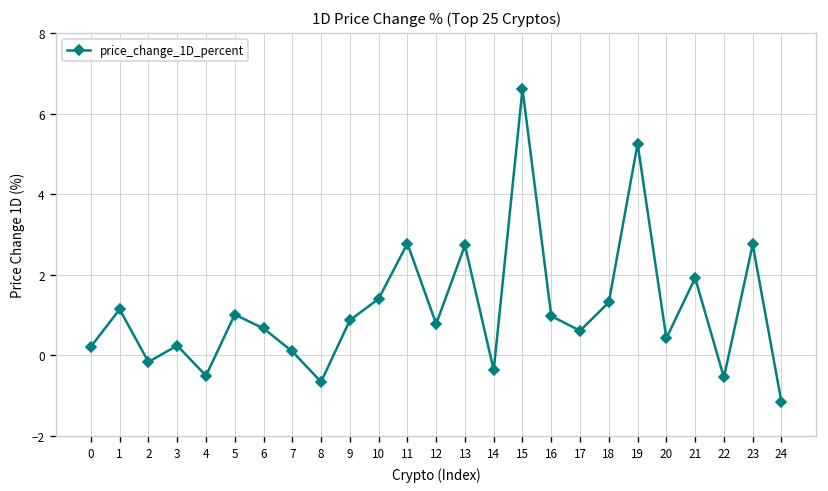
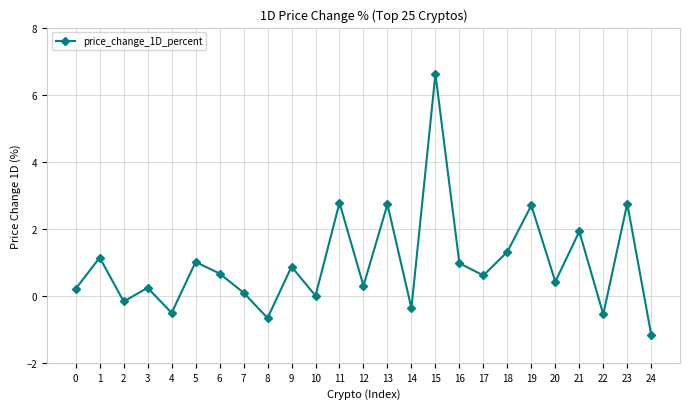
10: 1.4 -> 0.0
12: 0.8 -> 0.3
19: 5.3 -> 2.7
